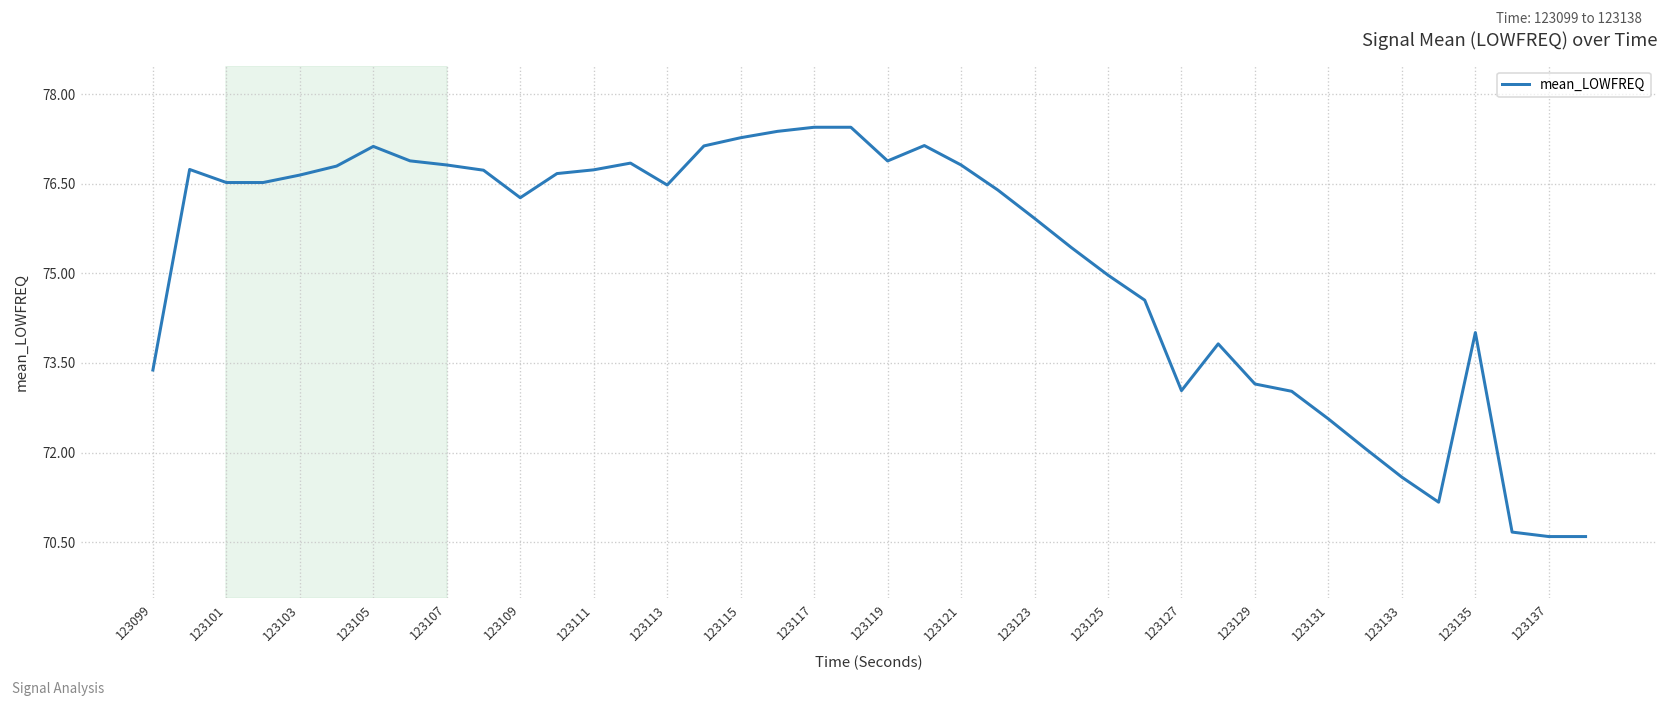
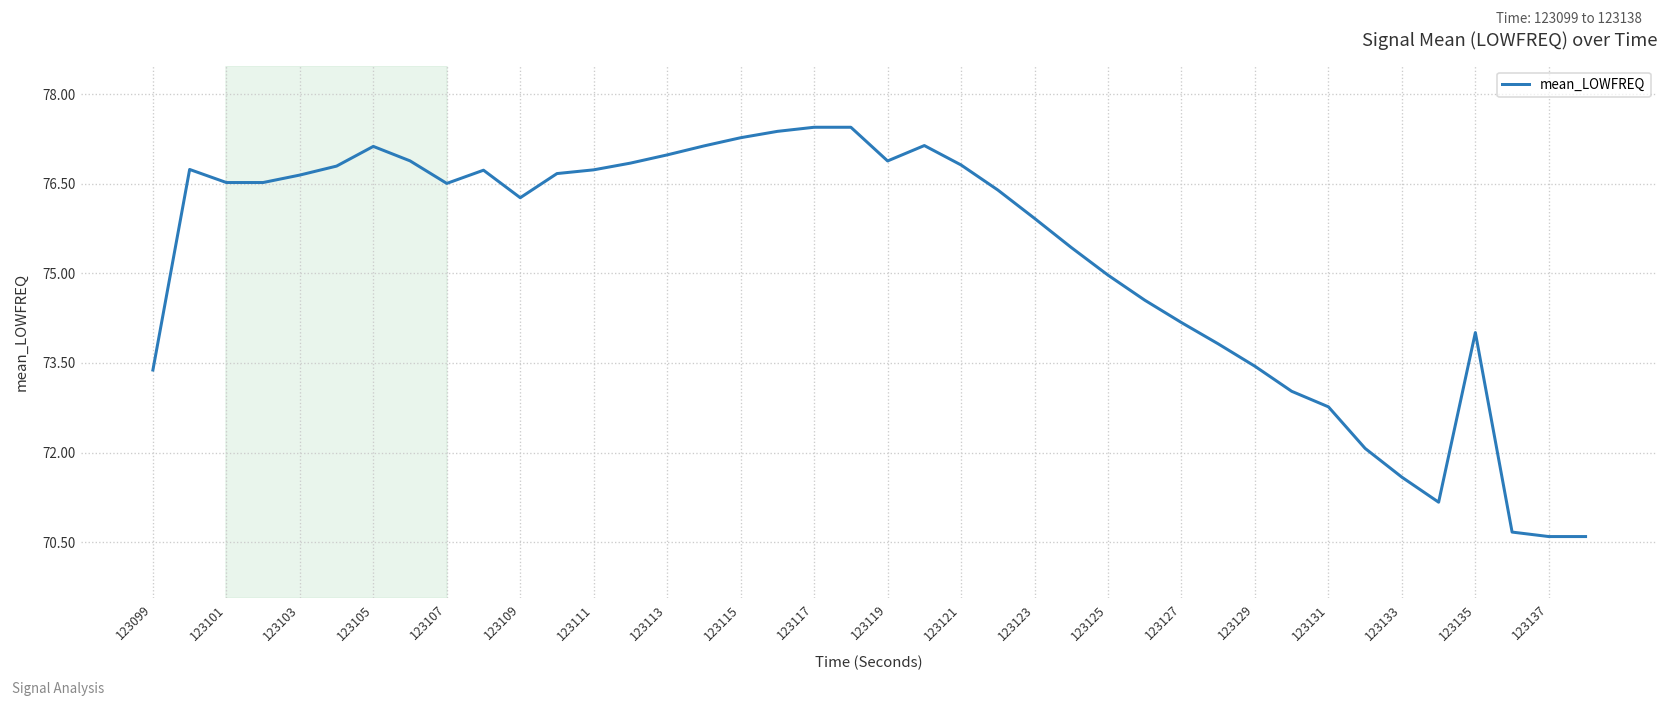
123107: 76.8 -> 76.5
123113: 76.5 -> 77.0
123127: 73.0 -> 74.2
123129: 73.1 -> 73.4
123131: 72.6 -> 72.8
